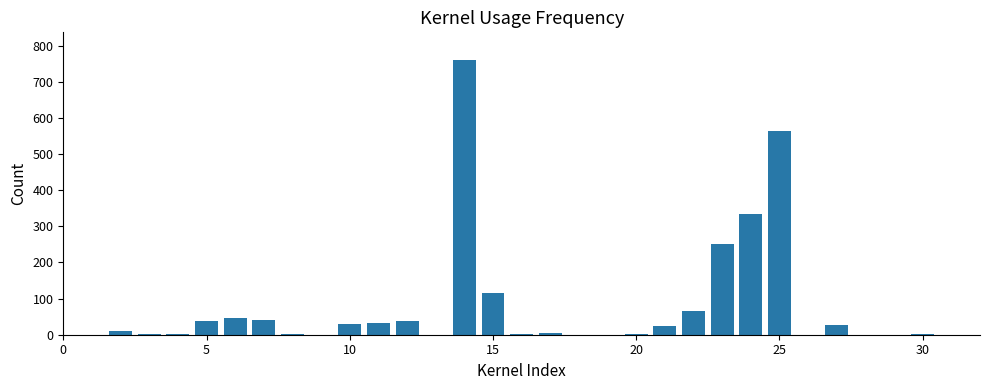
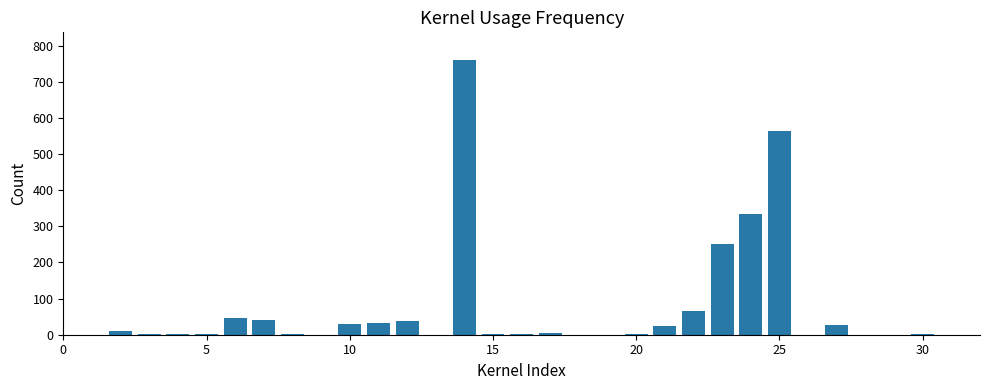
5: 40 -> 0
15: 120 -> 0
